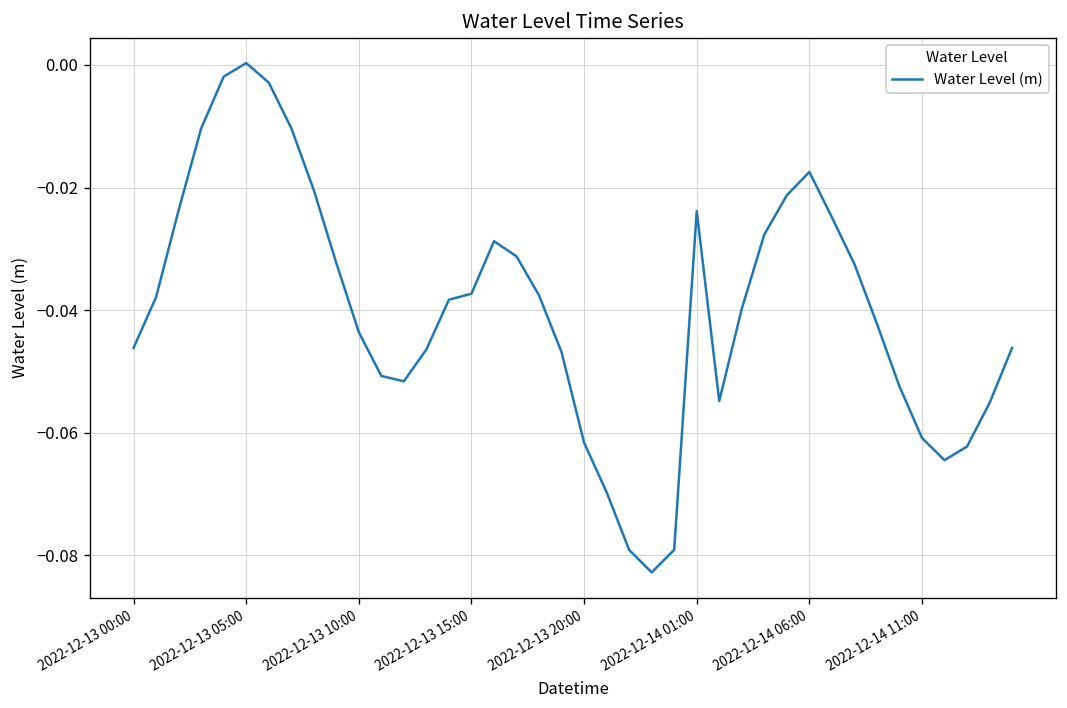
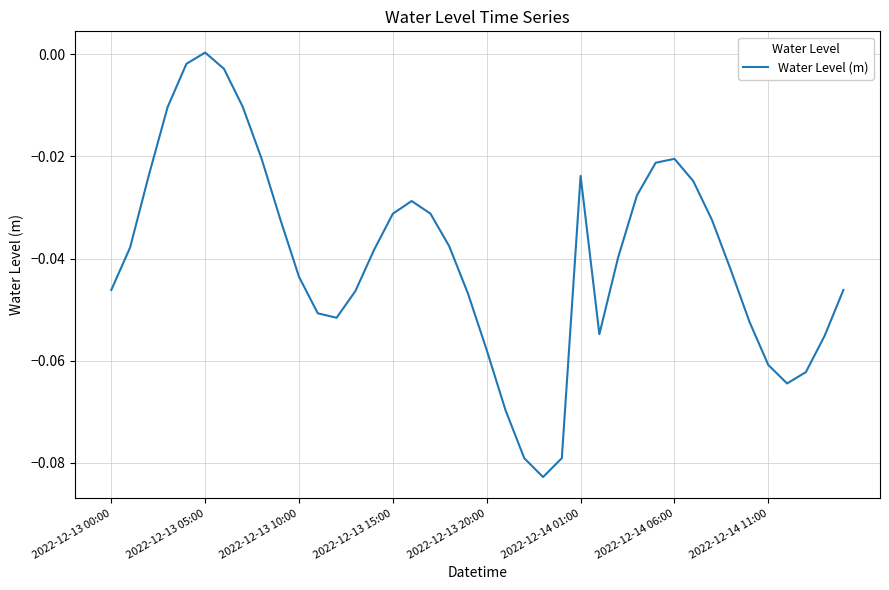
2022-12-13 15:00: -0.037 -> -0.031
2022-12-13 20:00: -0.062 -> -0.058
2022-12-14 06:00: -0.017 -> -0.020
